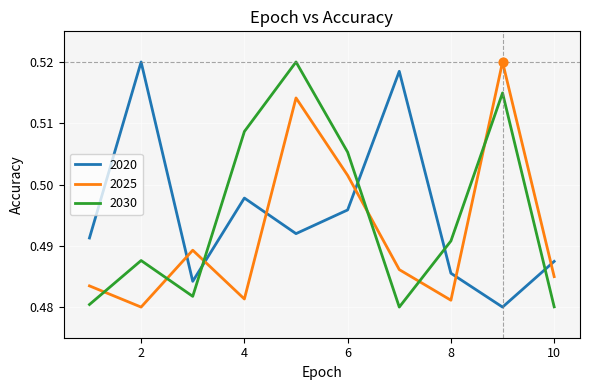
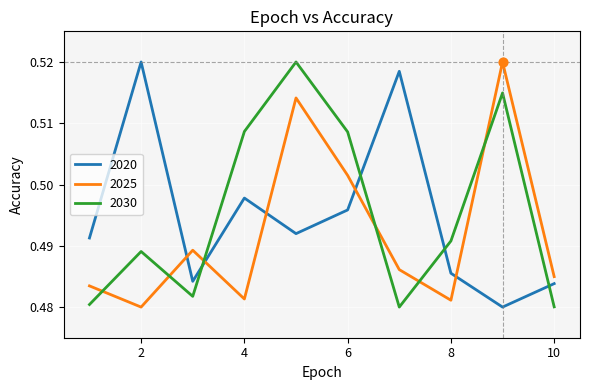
2030, 2: 0.488 -> 0.489
2030, 6: 0.505 -> 0.509
2020, 10: 0.487 -> 0.484
